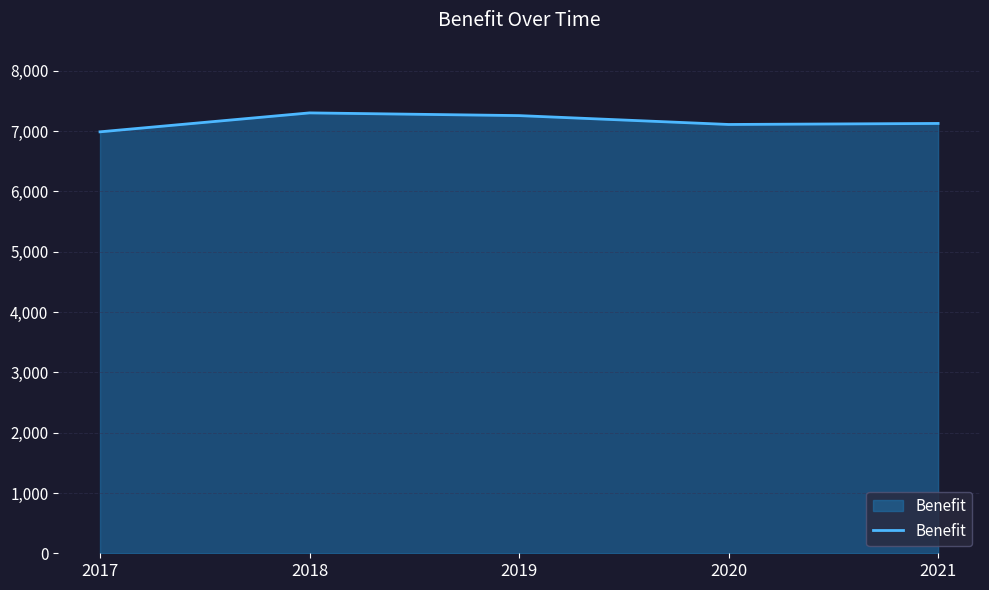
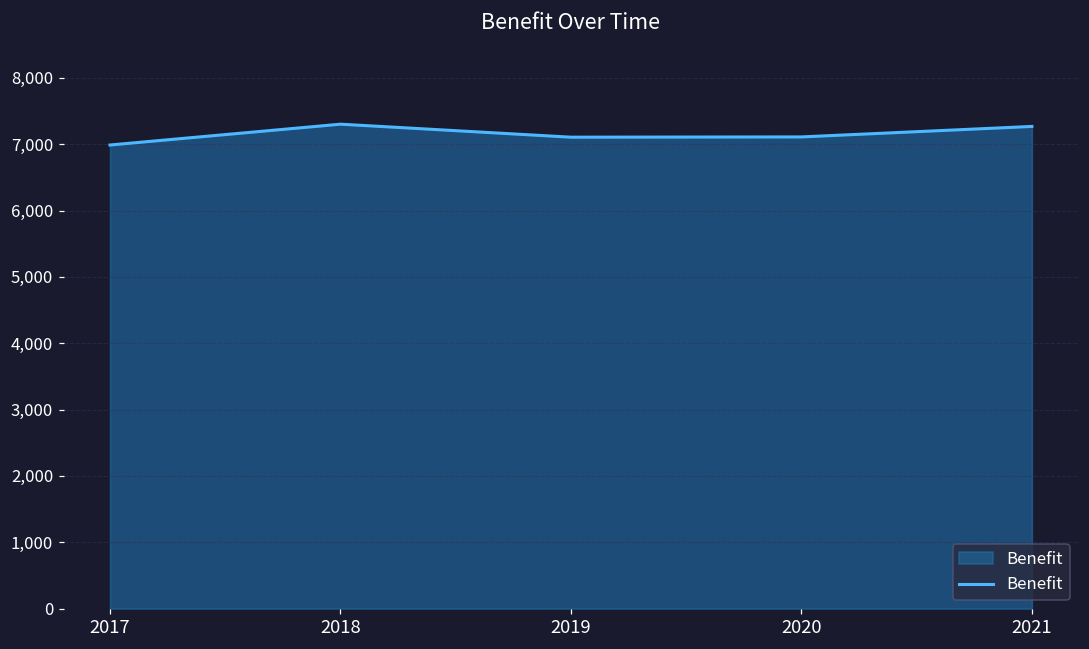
2019: 7,300 -> 7,100
2021: 7,100 -> 7,300
